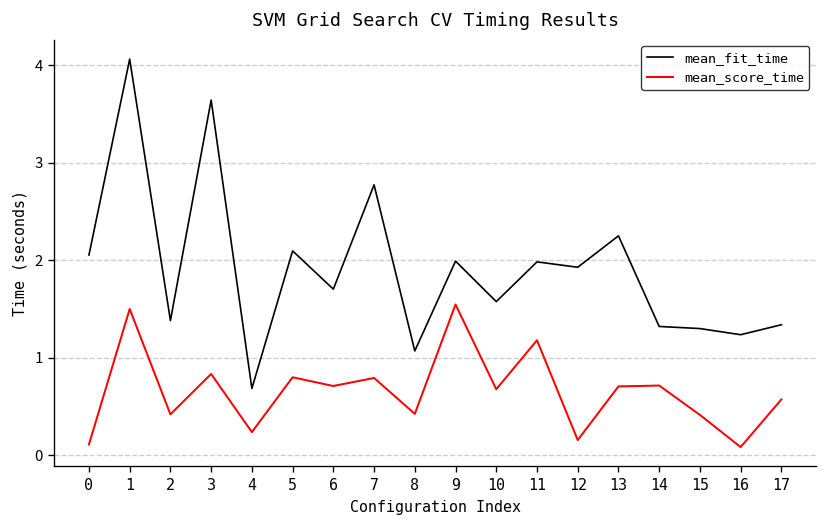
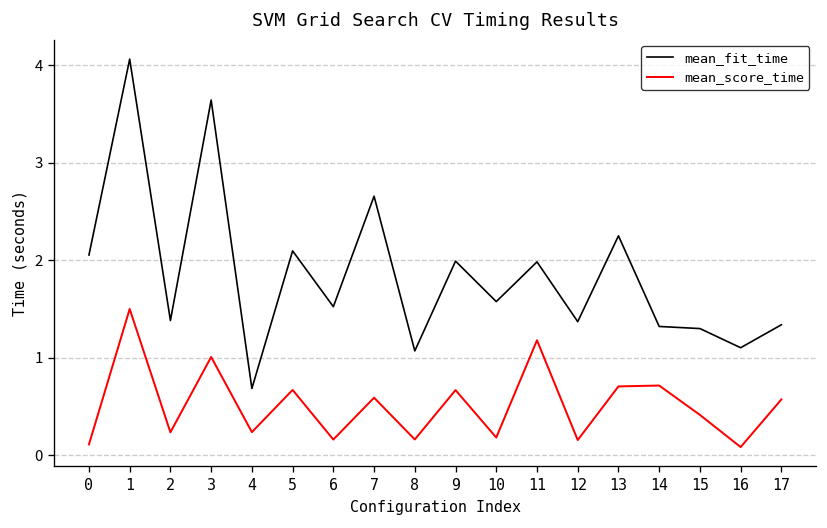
mean_score_time, 2: 0.4 -> 0.2
mean_score_time, 3: 0.8 -> 1.0
mean_score_time, 5: 0.8 -> 0.7
mean_fit_time, 6: 1.7 -> 1.5
mean_score_time, 6: 0.7 -> 0.2
mean_fit_time, 7: 2.8 -> 2.7
mean_score_time, 7: 0.8 -> 0.6
mean_score_time, 8: 0.4 -> 0.2
mean_score_time, 9: 1.5 -> 0.7
mean_score_time, 10: 0.7 -> 0.2
mean_fit_time, 12: 1.9 -> 1.4
mean_fit_time, 16: 1.2 -> 1.1
